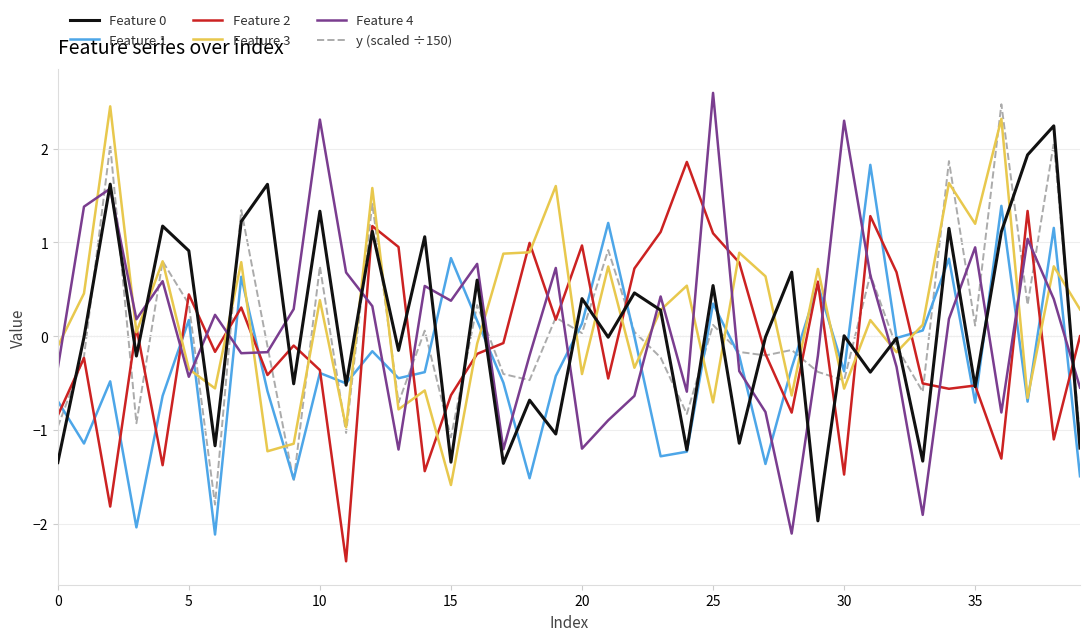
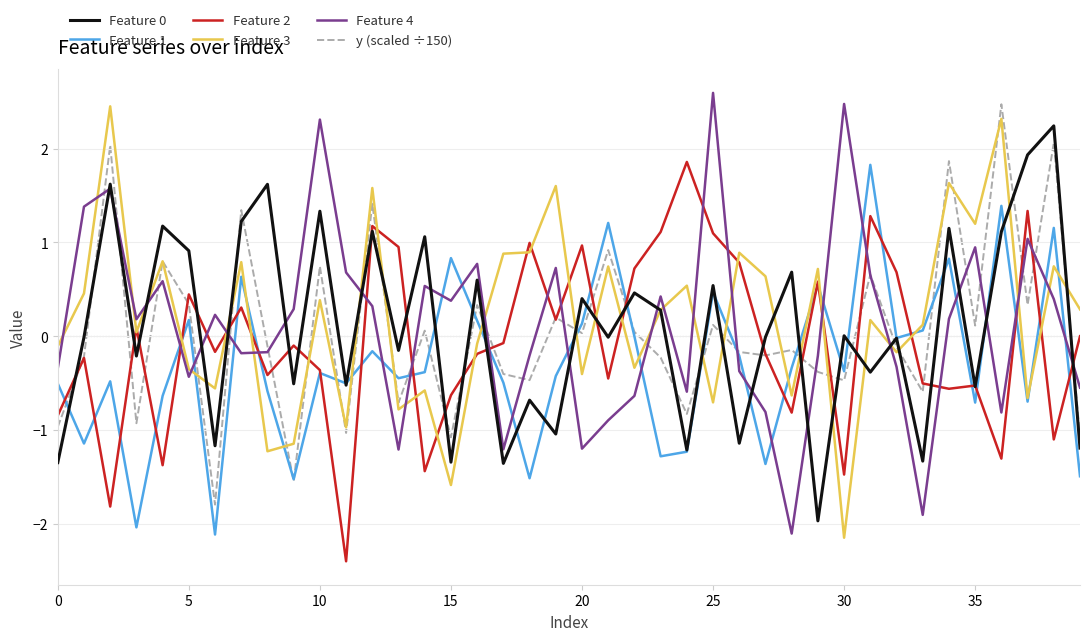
Feature 1, 0: -0.7 -> -0.5
Feature 1, 25: 0.3 -> 0.5
Feature 3, 30: -0.6 -> -2.1
Feature 4, 30: 2.3 -> 2.5
